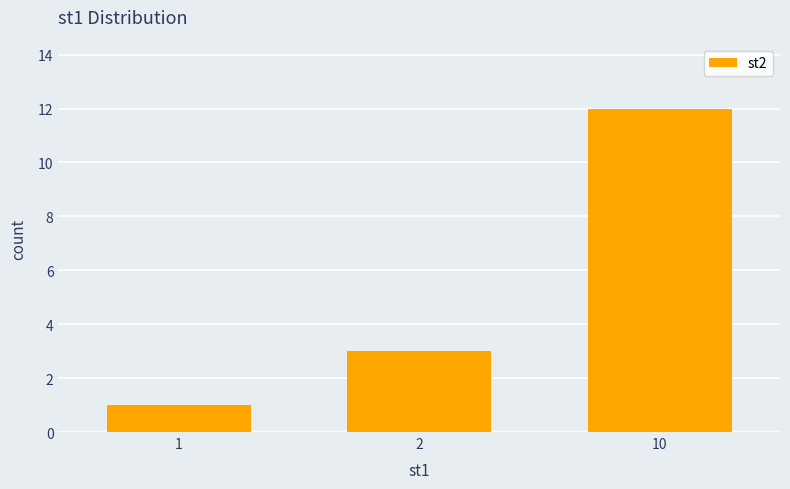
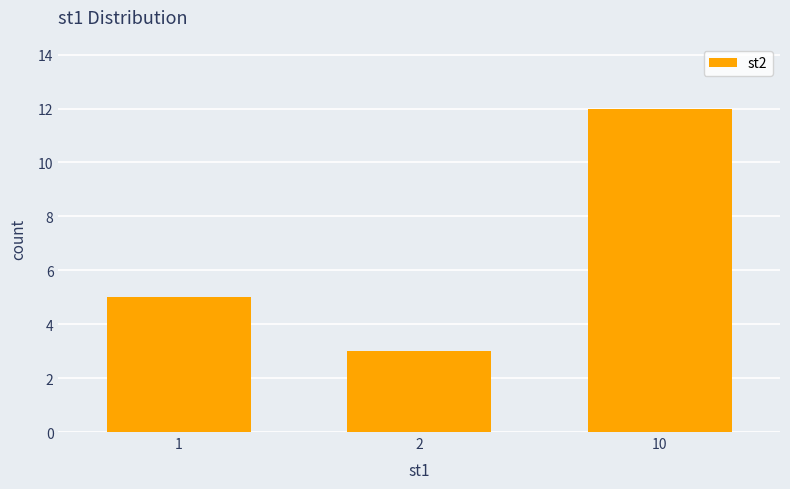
1: 1 -> 5
